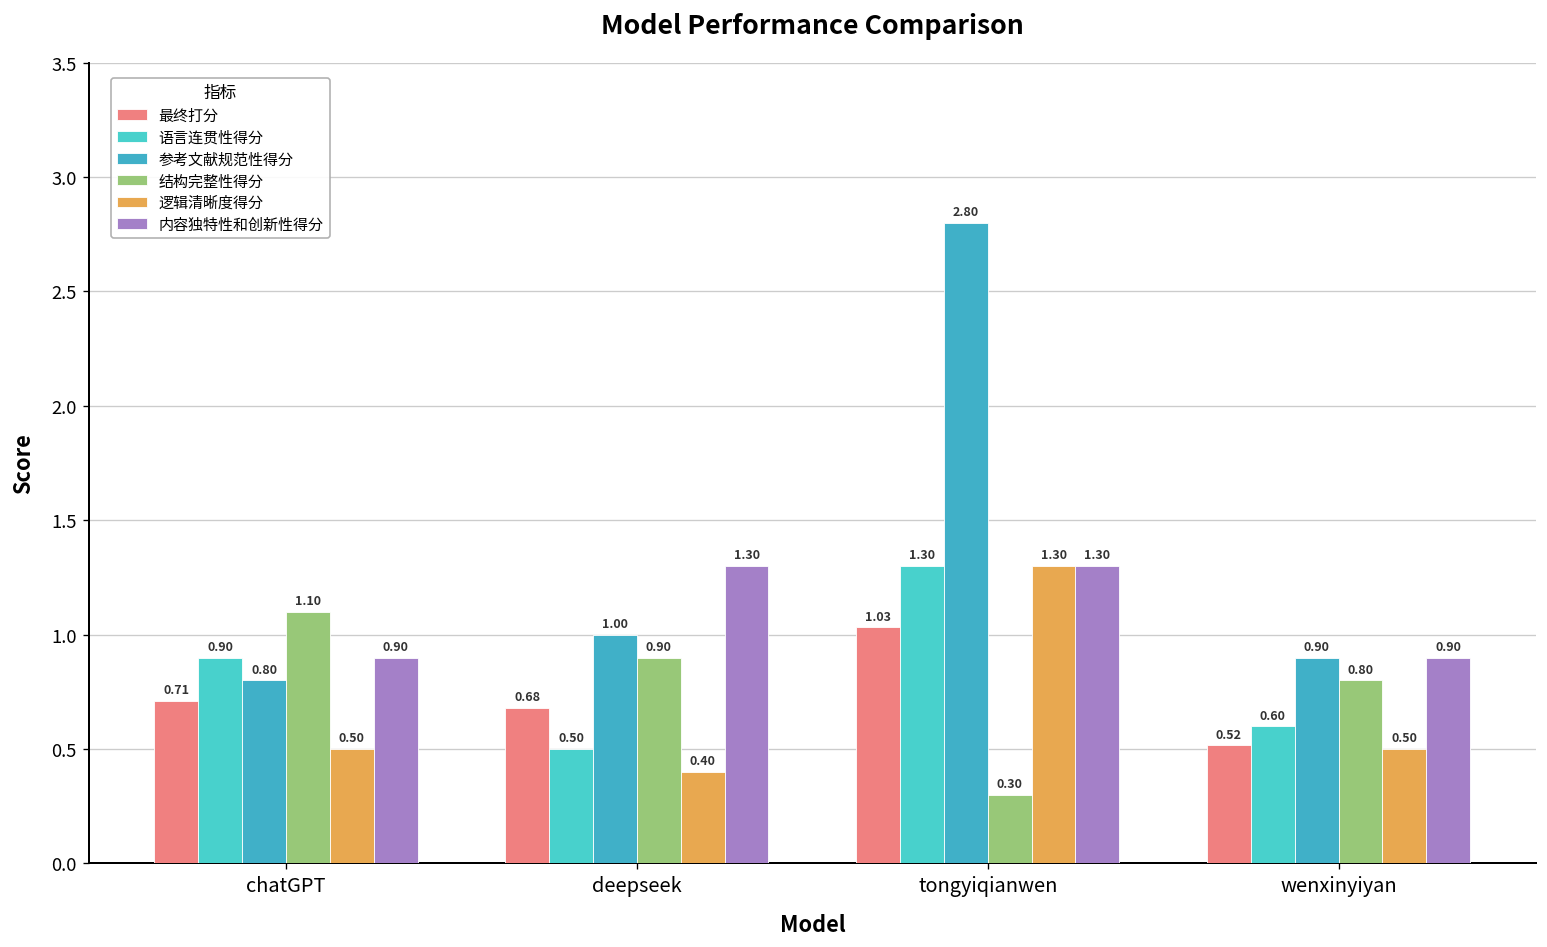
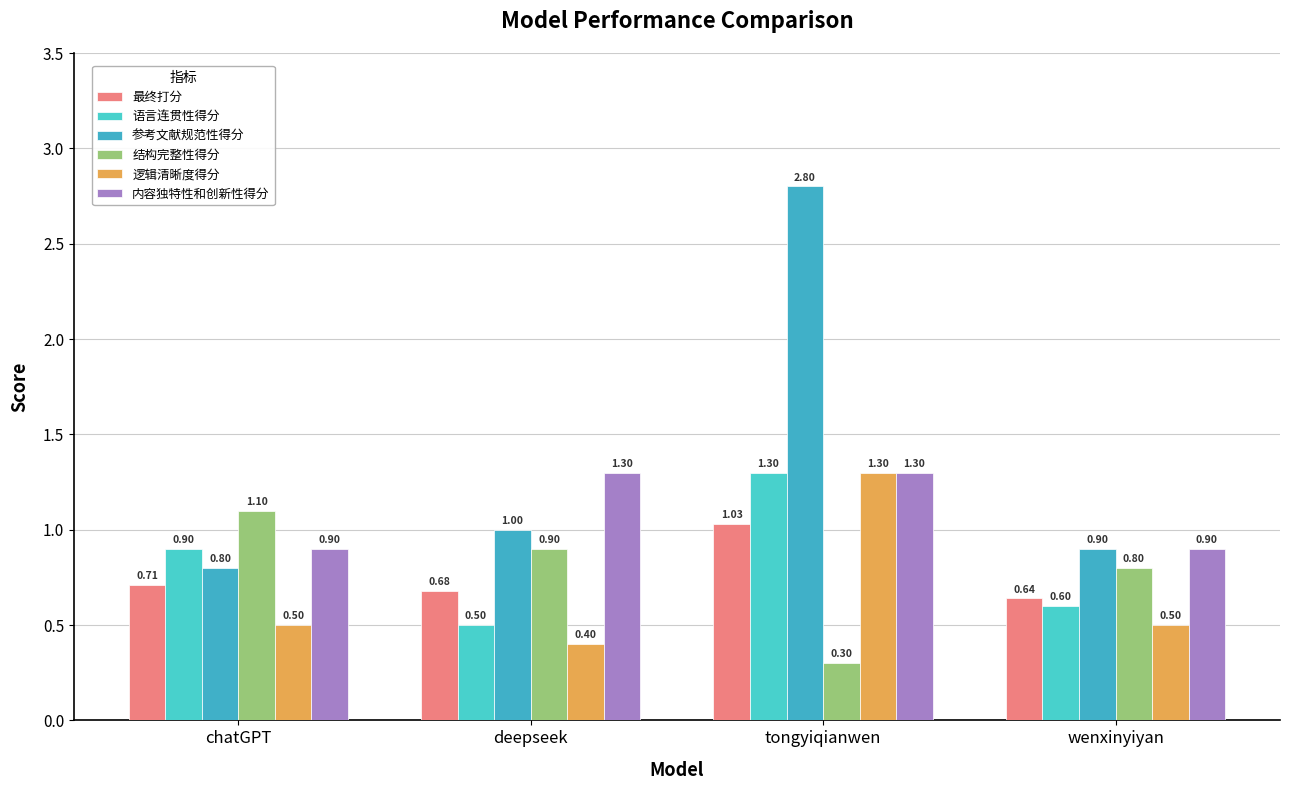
最终打分, wenxinyiyan: 0.52 -> 0.64
